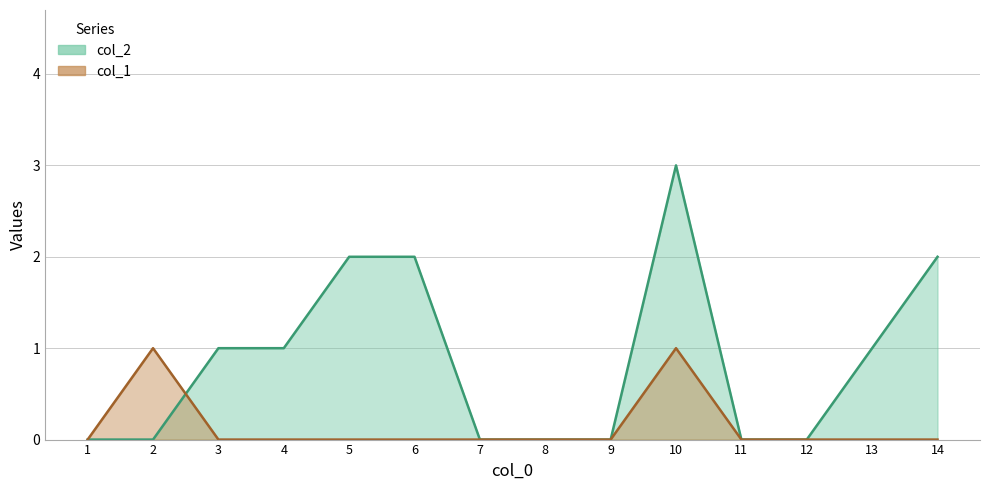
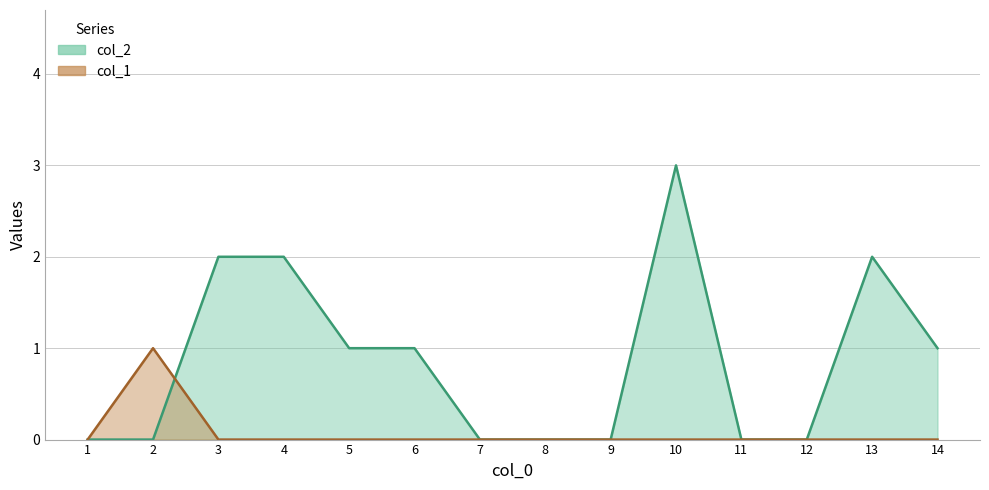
col_2, 3: 1 -> 2
col_2, 4: 1 -> 2
col_2, 5: 2 -> 1
col_2, 6: 2 -> 1
col_1, 10: 1 -> 0
col_2, 13: 1 -> 2
col_2, 14: 2 -> 1
